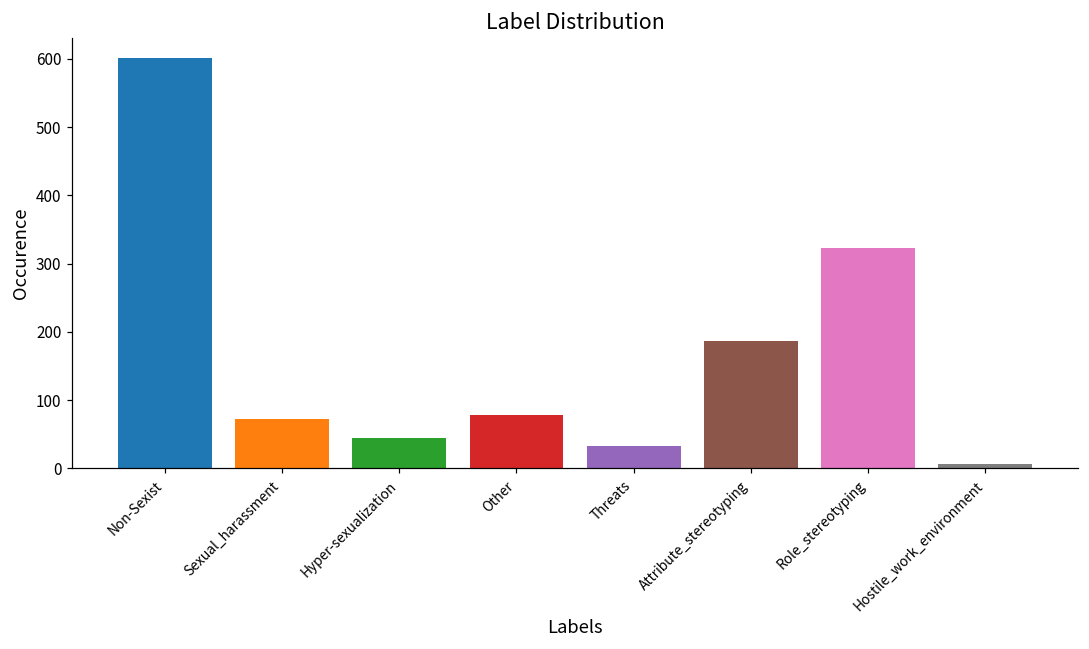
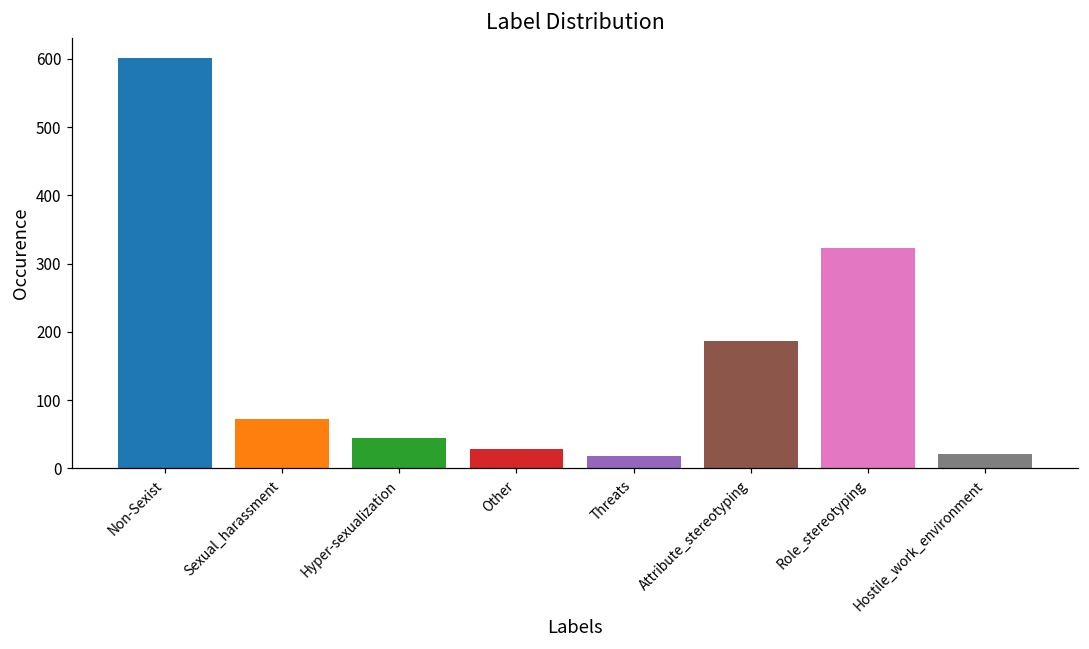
Other: 80 -> 30
Threats: 30 -> 20
Hostile_work_environment: 10 -> 20
